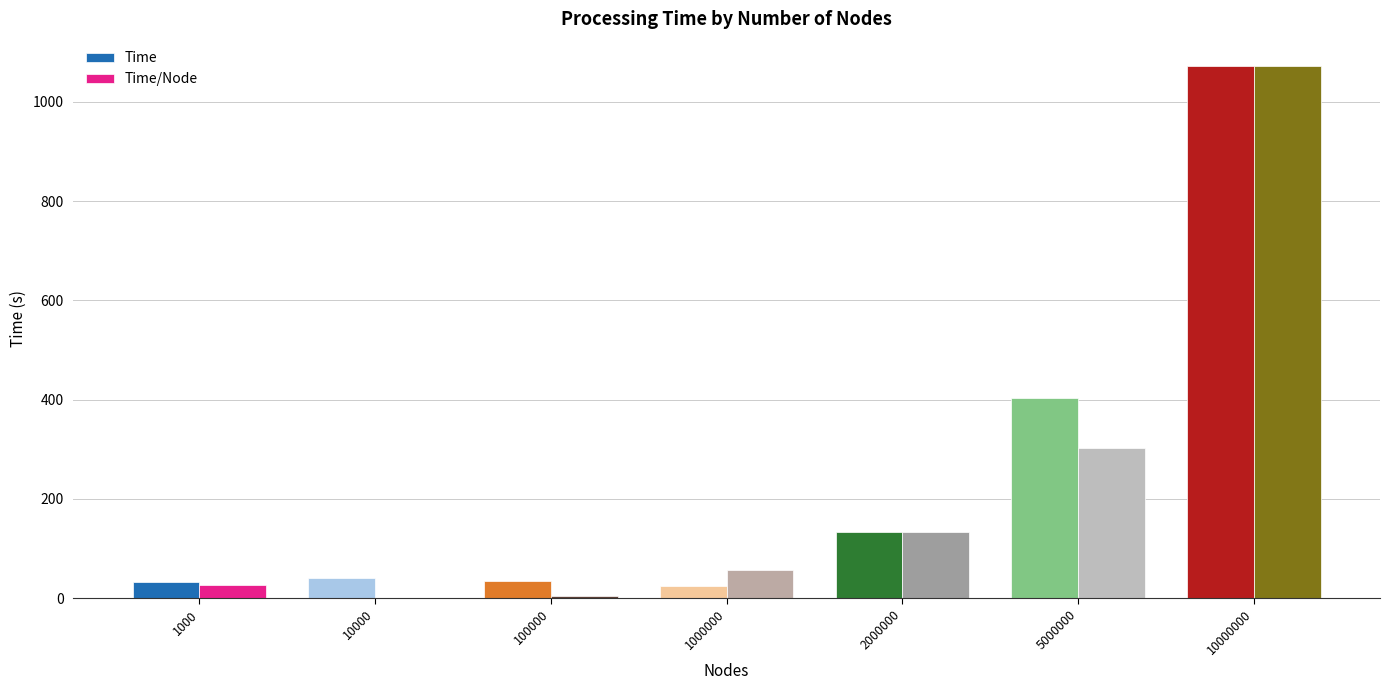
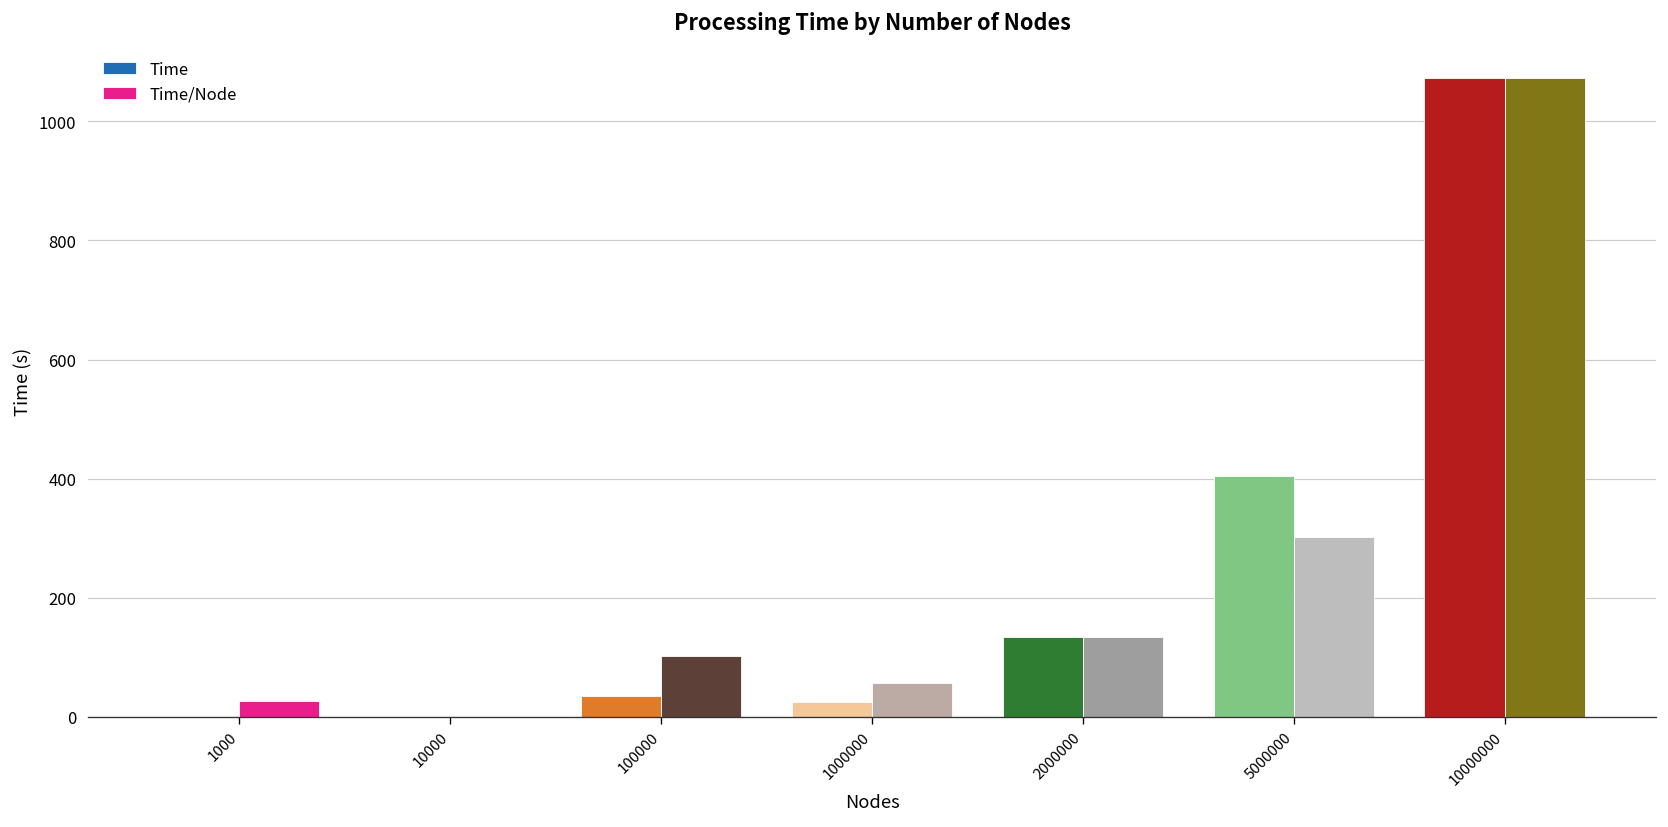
Time, 1000: 30 -> 0
Time, 10000: 40 -> 0
Time/Node, 100000: 10 -> 100
